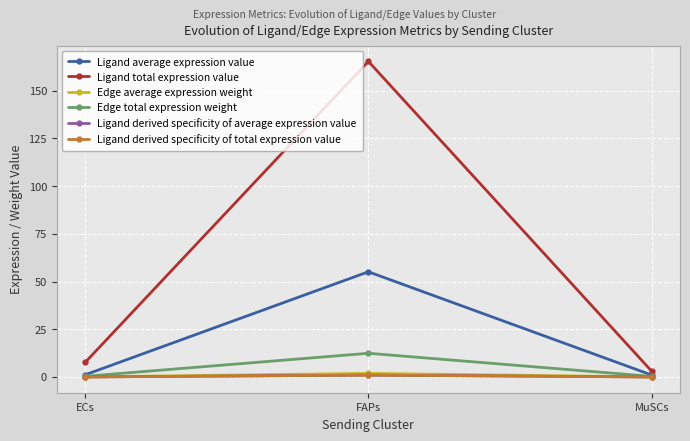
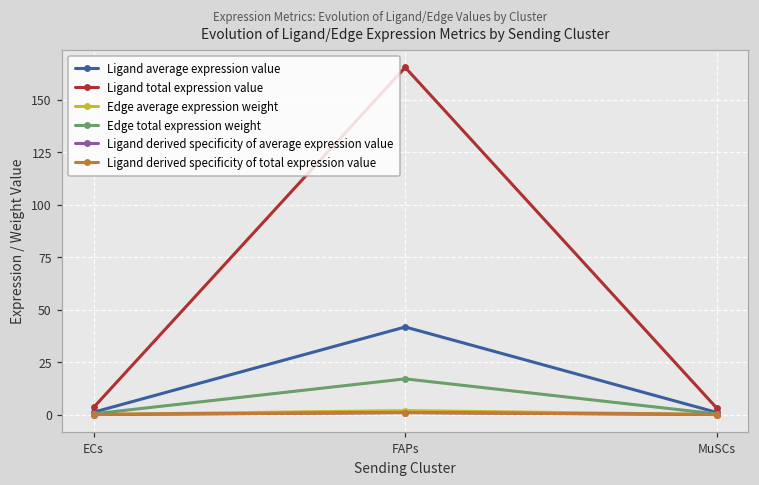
Ligand total expression value, ECs: 8 -> 3
Ligand average expression value, FAPs: 55 -> 42
Edge total expression weight, FAPs: 12 -> 17
